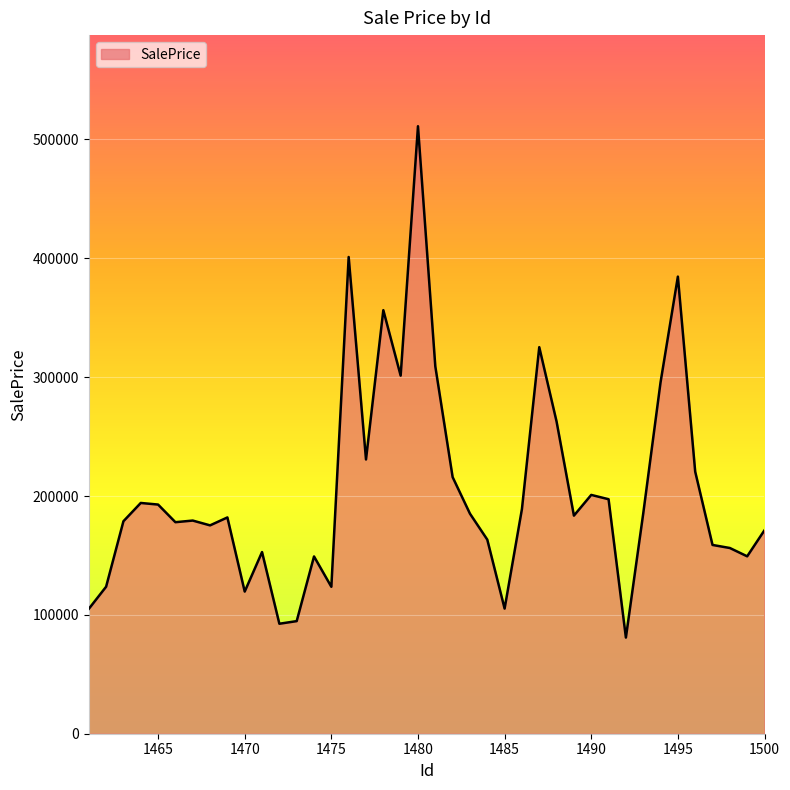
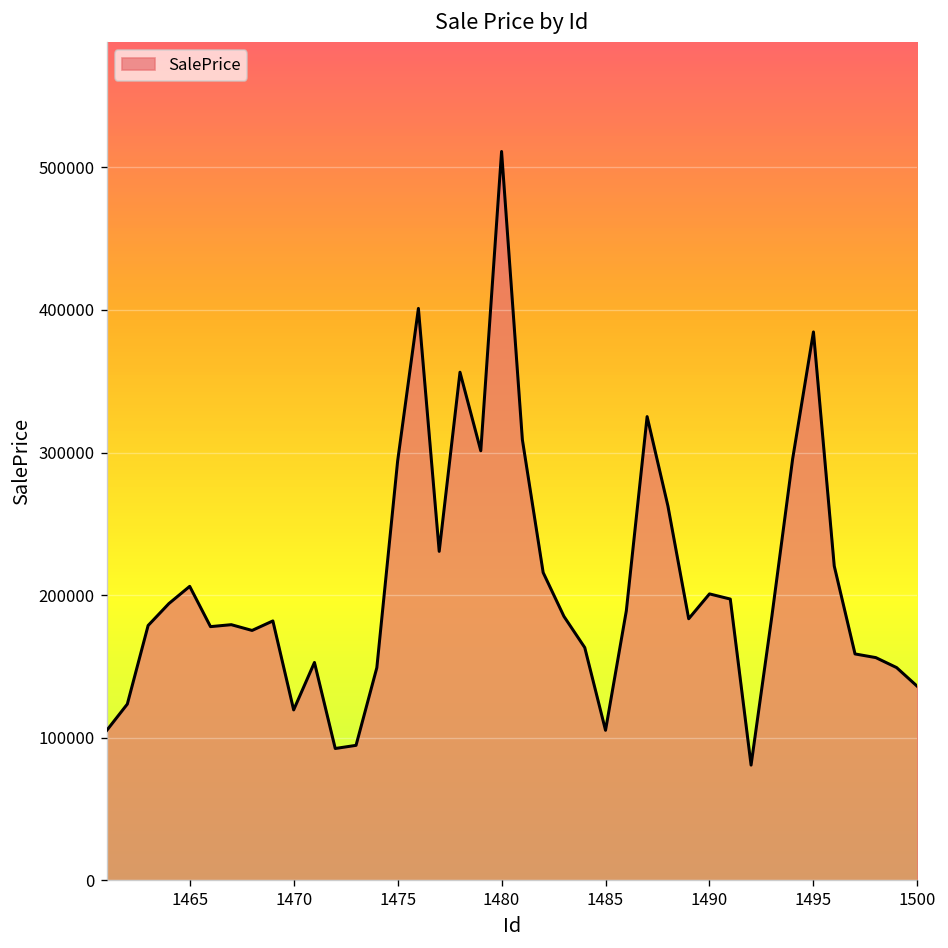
1465: 193000 -> 206000
1475: 124000 -> 294000
1500: 171000 -> 136000
